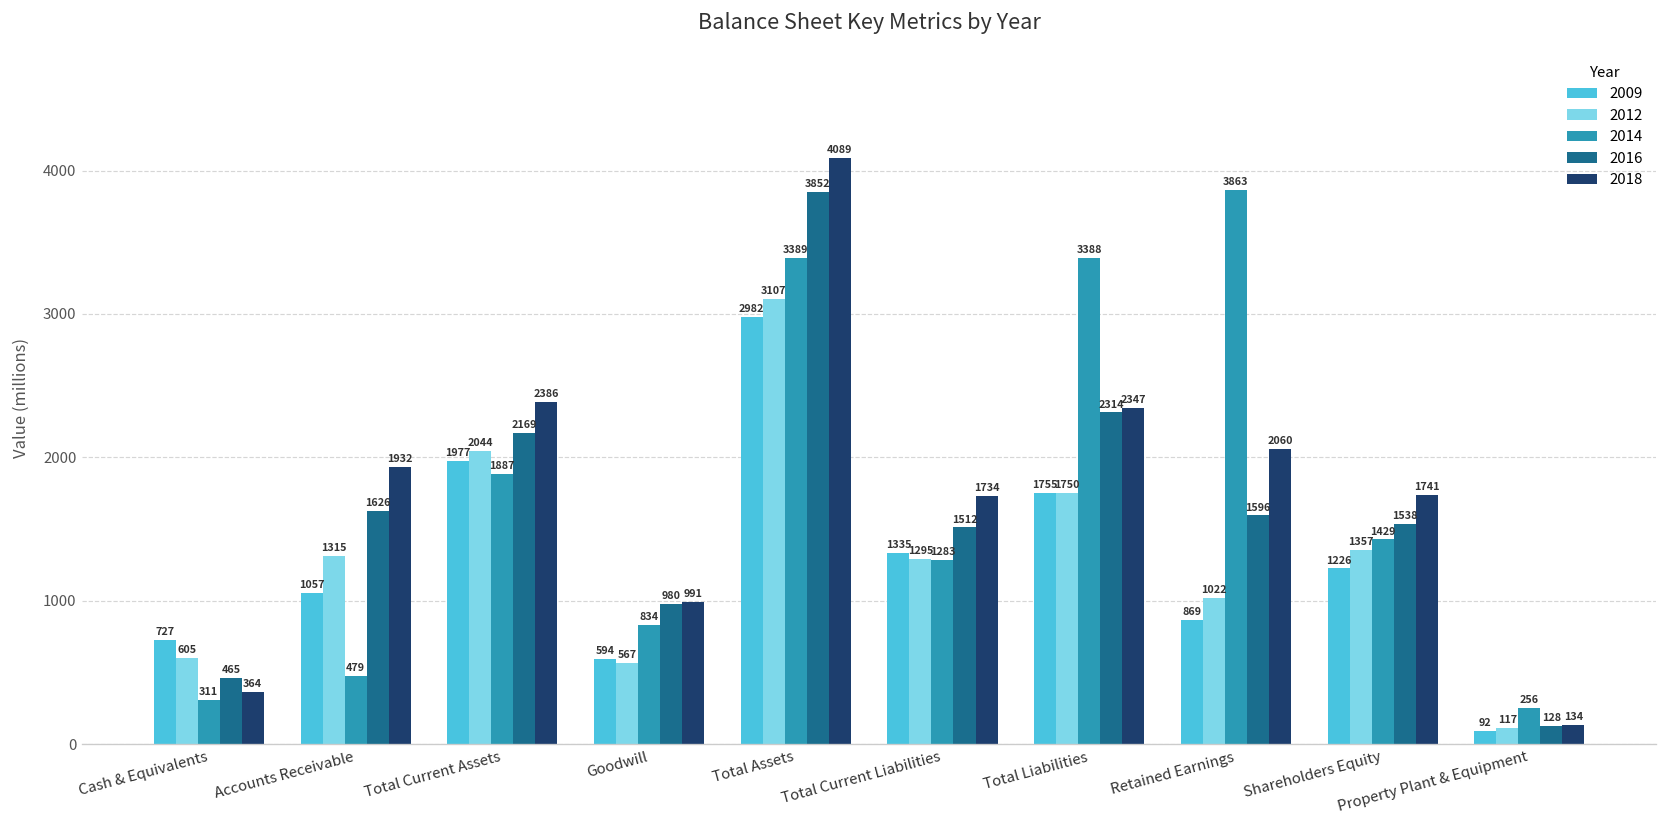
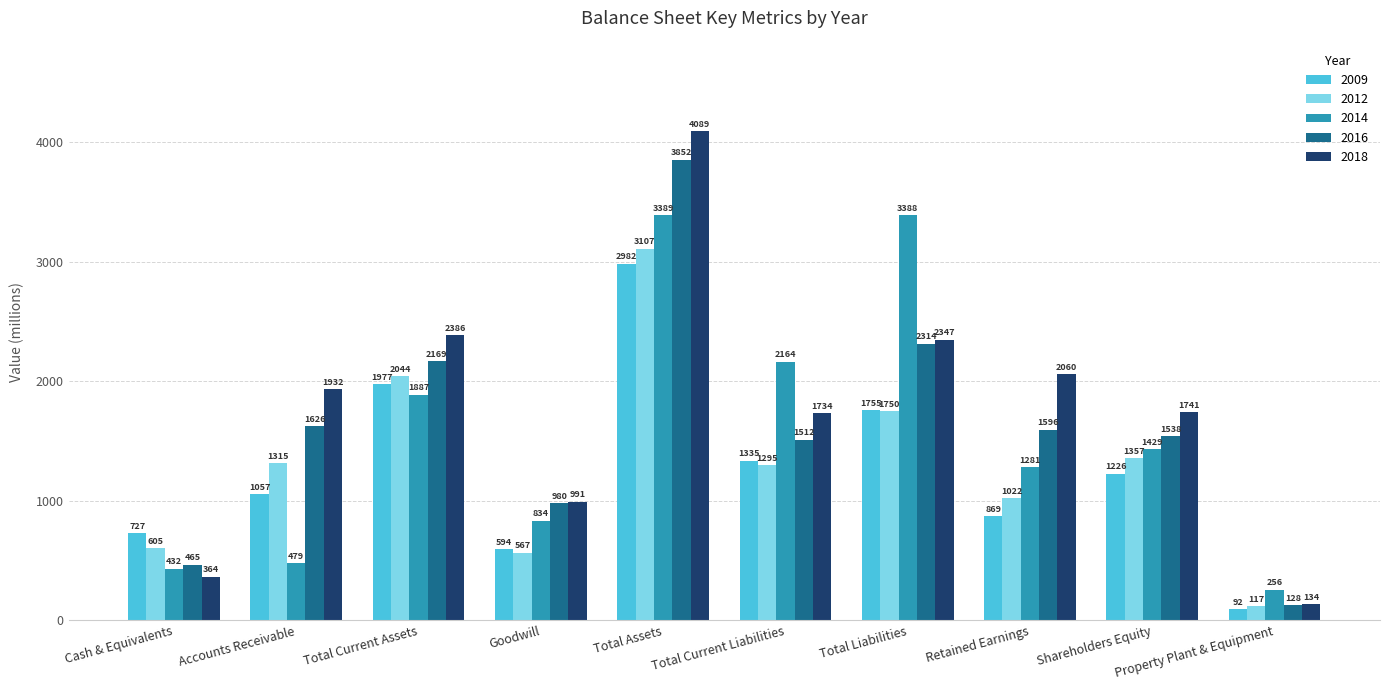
2014, Cash & Equivalents: 311 -> 432
2014, Total Current Liabilities: 1283 -> 2164
2014, Retained Earnings: 3863 -> 1281
